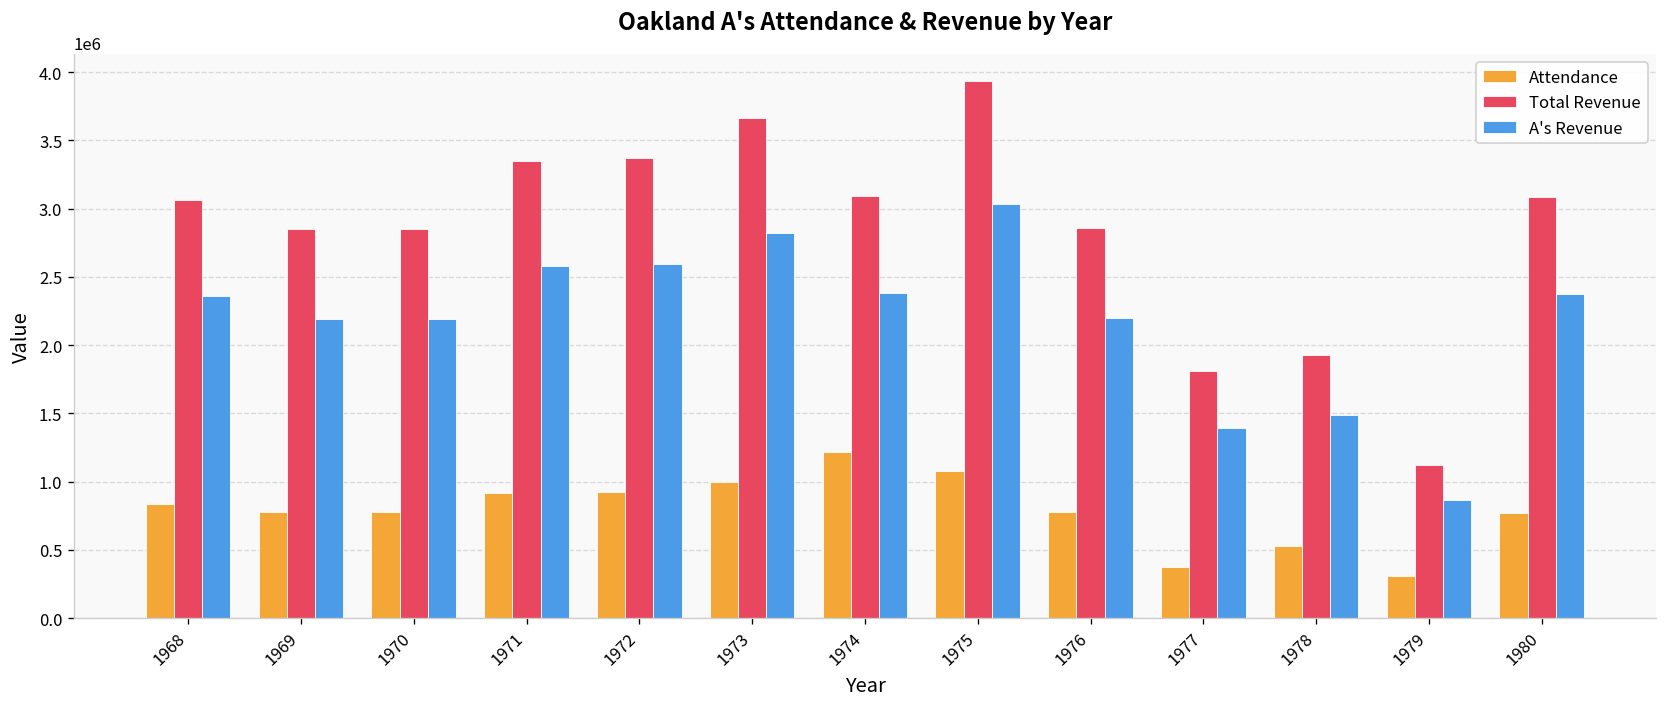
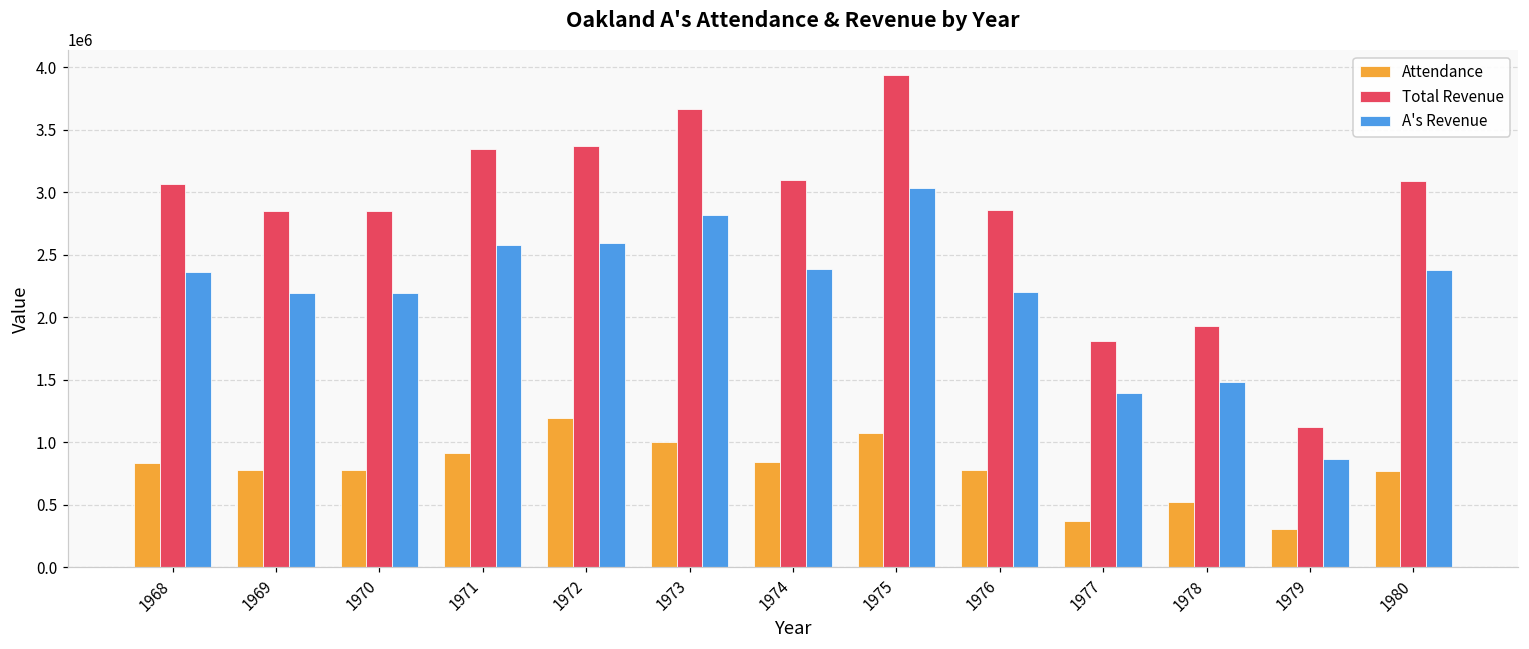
Attendance, 1972: 920000 -> 1200000
Attendance, 1974: 1210000 -> 850000
